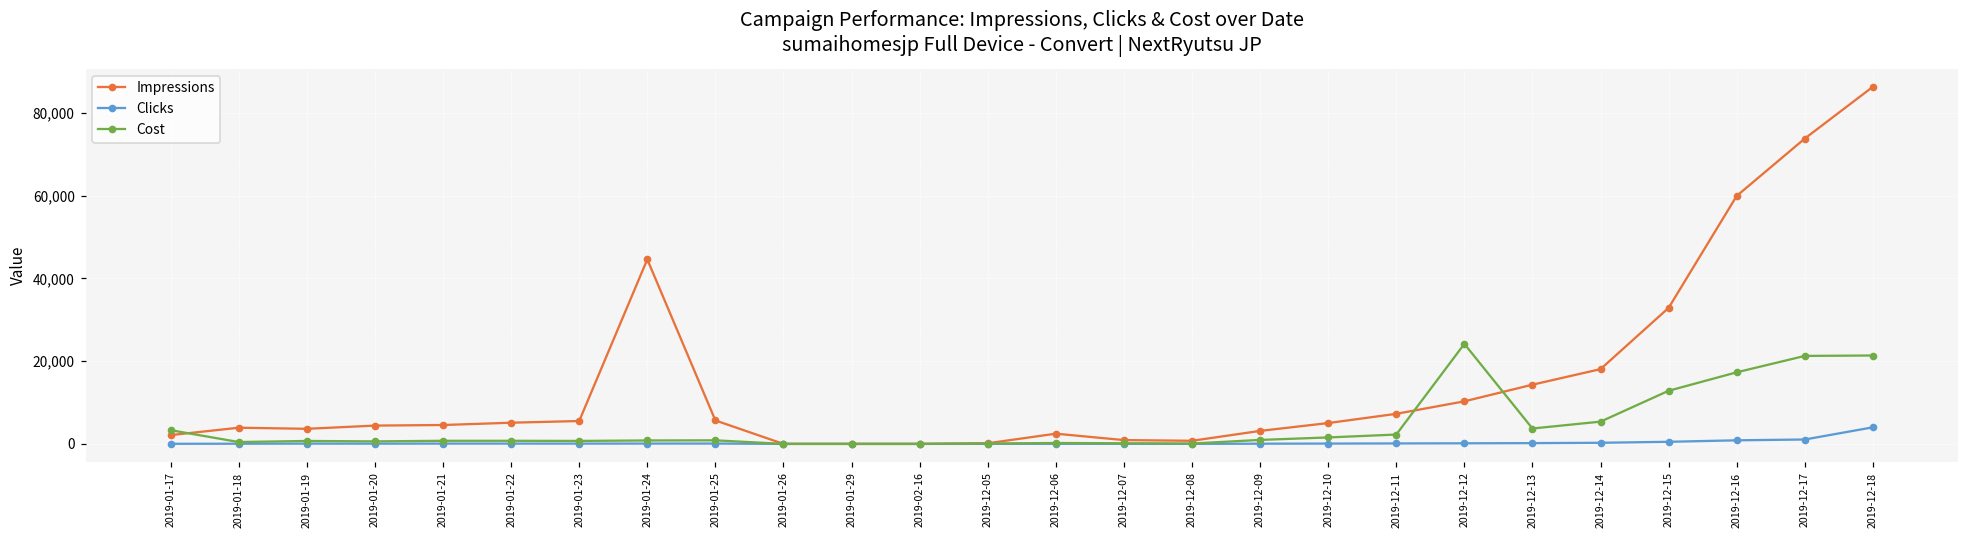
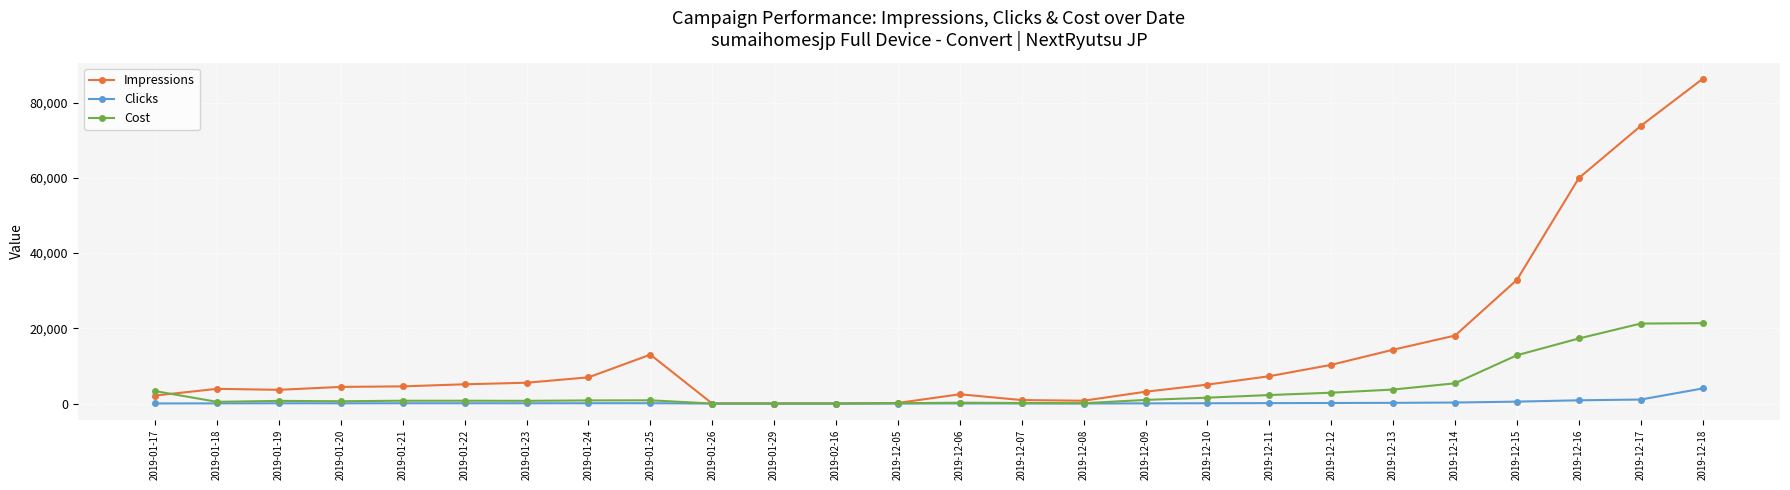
Impressions, 2019-01-24: 45,000 -> 7,000
Impressions, 2019-01-25: 6,000 -> 13,000
Cost, 2019-12-12: 24,000 -> 3,000
